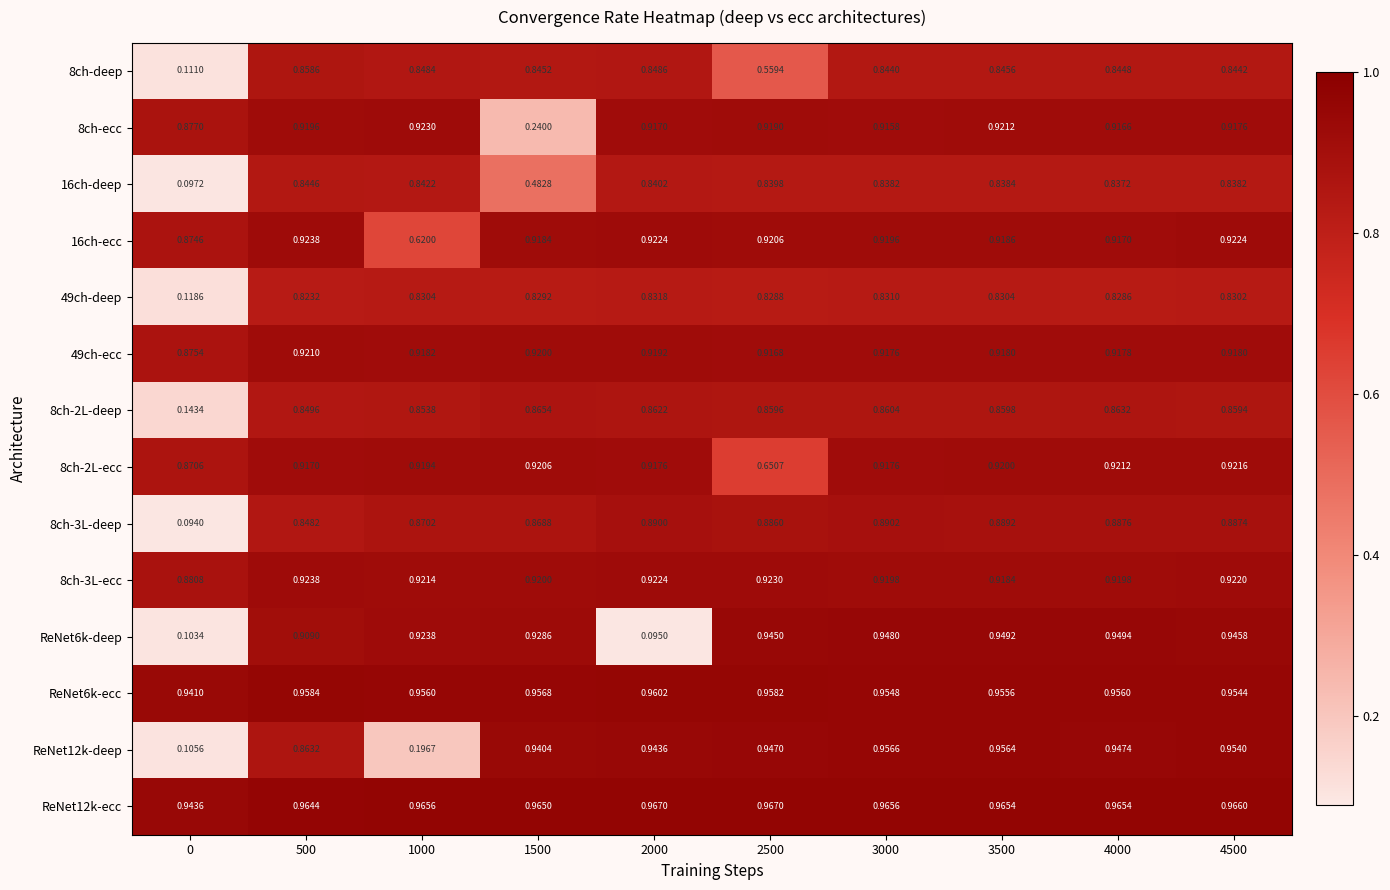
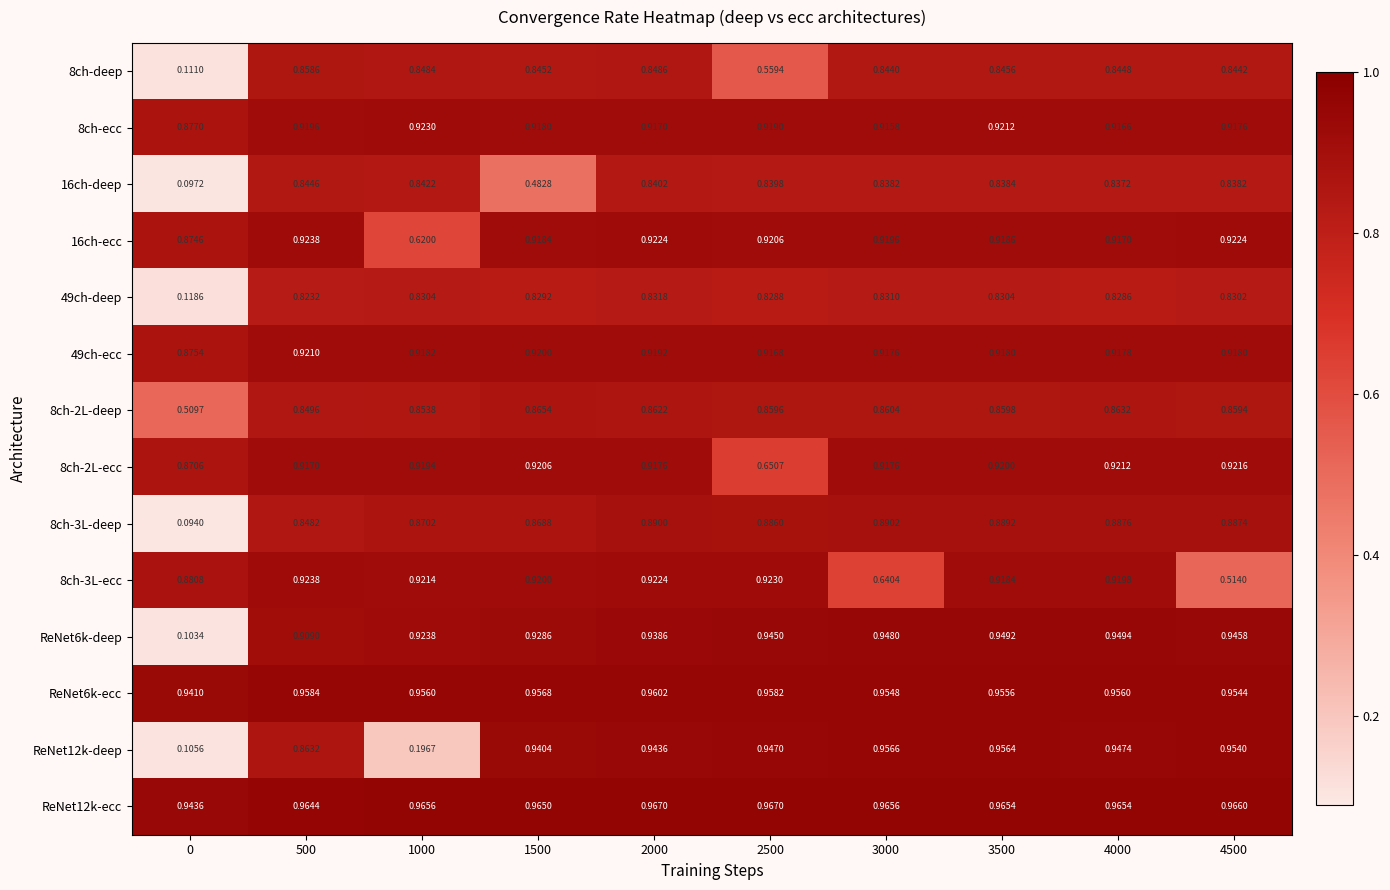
8ch-ecc, 1500: 0.2400 -> 0.9180
8ch-2L-deep, 0: 0.1434 -> 0.5097
8ch-3L-ecc, 3000: 0.9198 -> 0.6404
8ch-3L-ecc, 4500: 0.9220 -> 0.5140
ReNet6k-deep, 2000: 0.0950 -> 0.9386
